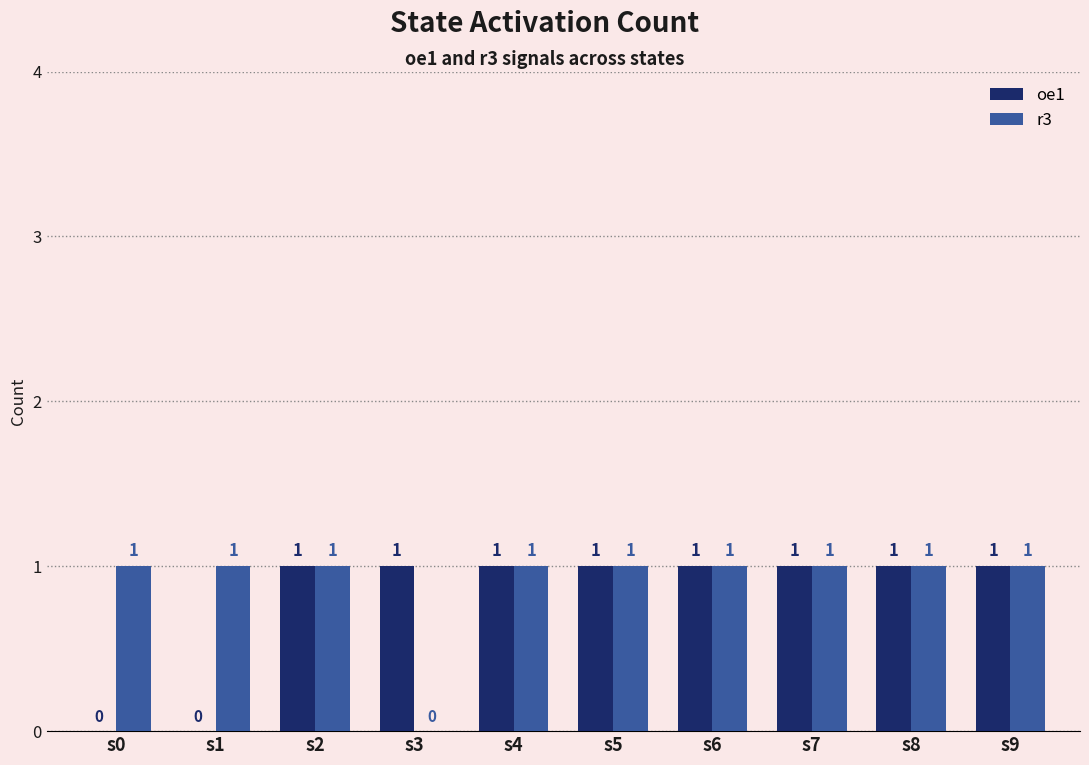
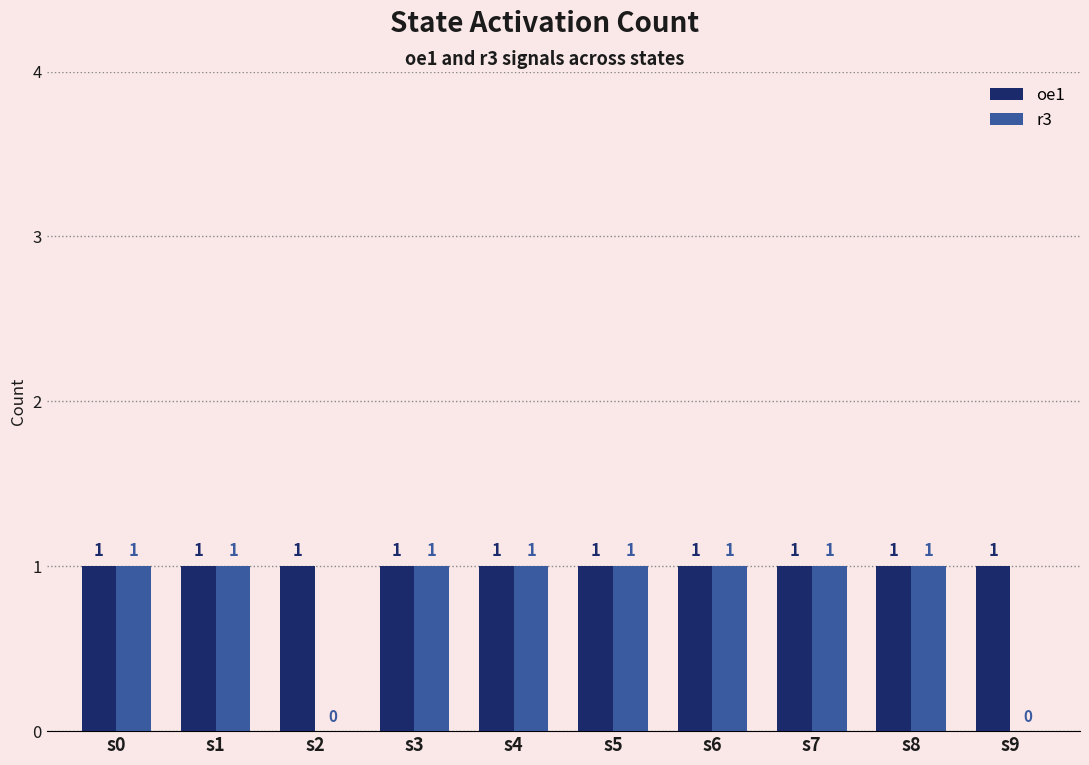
oe1, s0: 0 -> 1
oe1, s1: 0 -> 1
r3, s2: 1 -> 0
r3, s3: 0 -> 1
r3, s9: 1 -> 0
